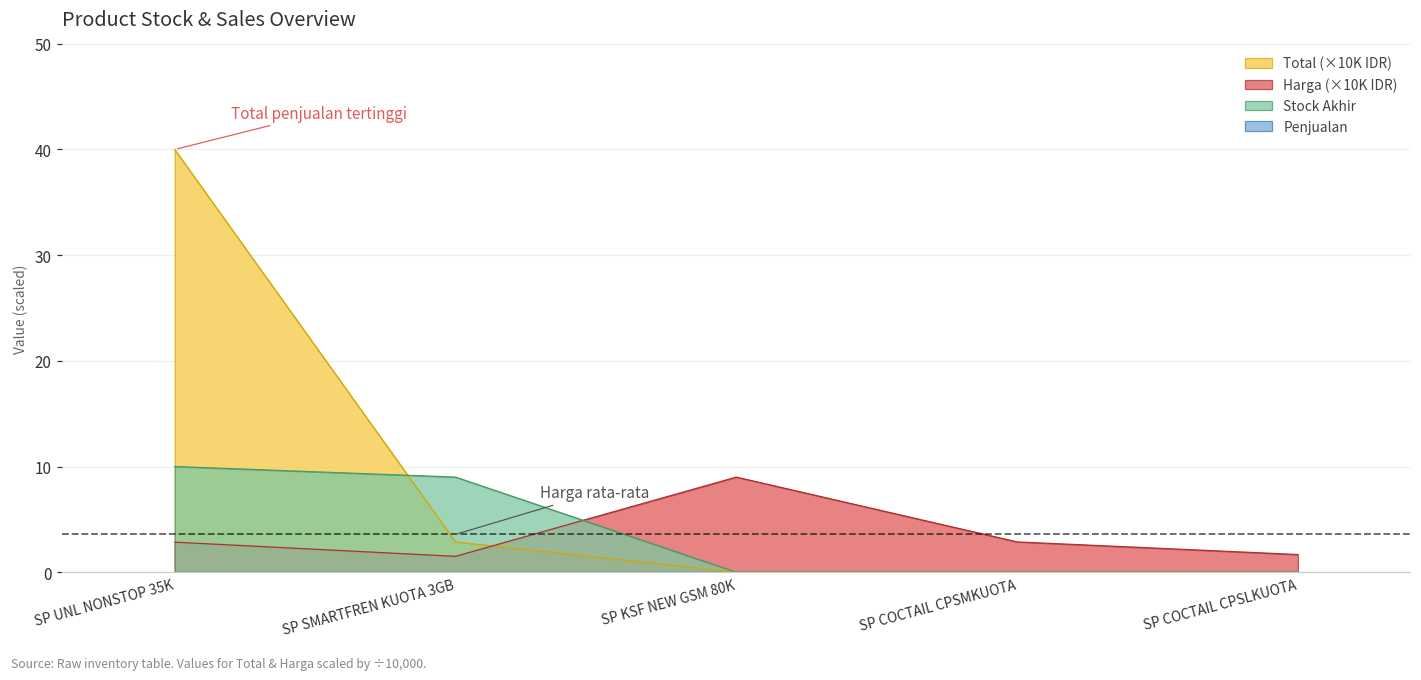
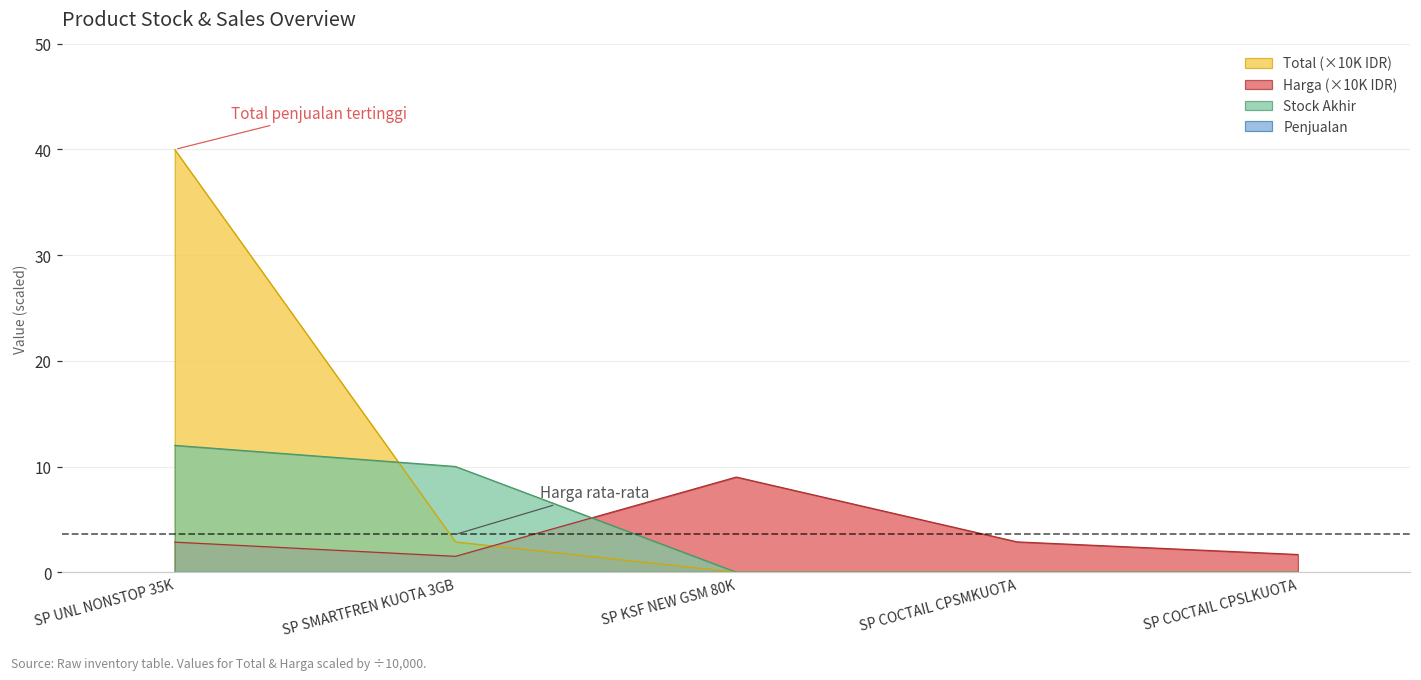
Stock Akhir, SP UNL NONSTOP 35K: 10 -> 12
Stock Akhir, SP SMARTFREN KUOTA 3GB: 9 -> 10
